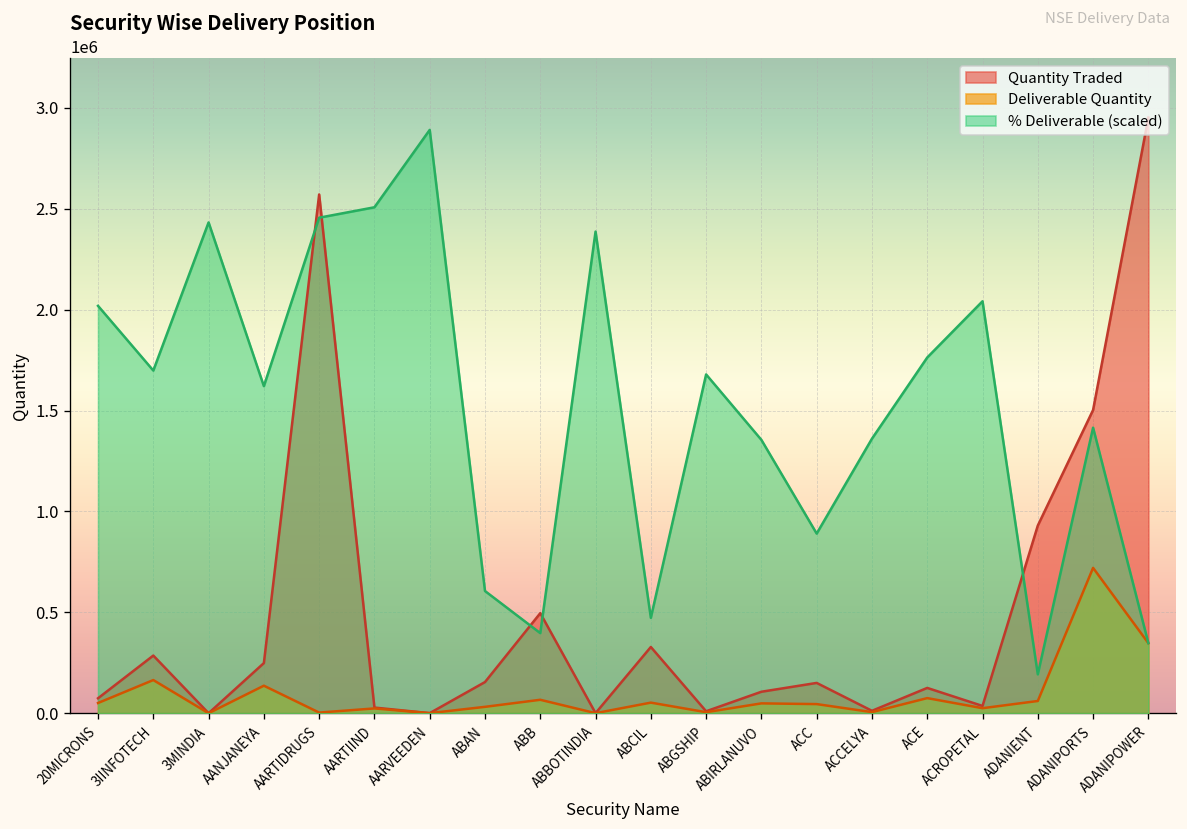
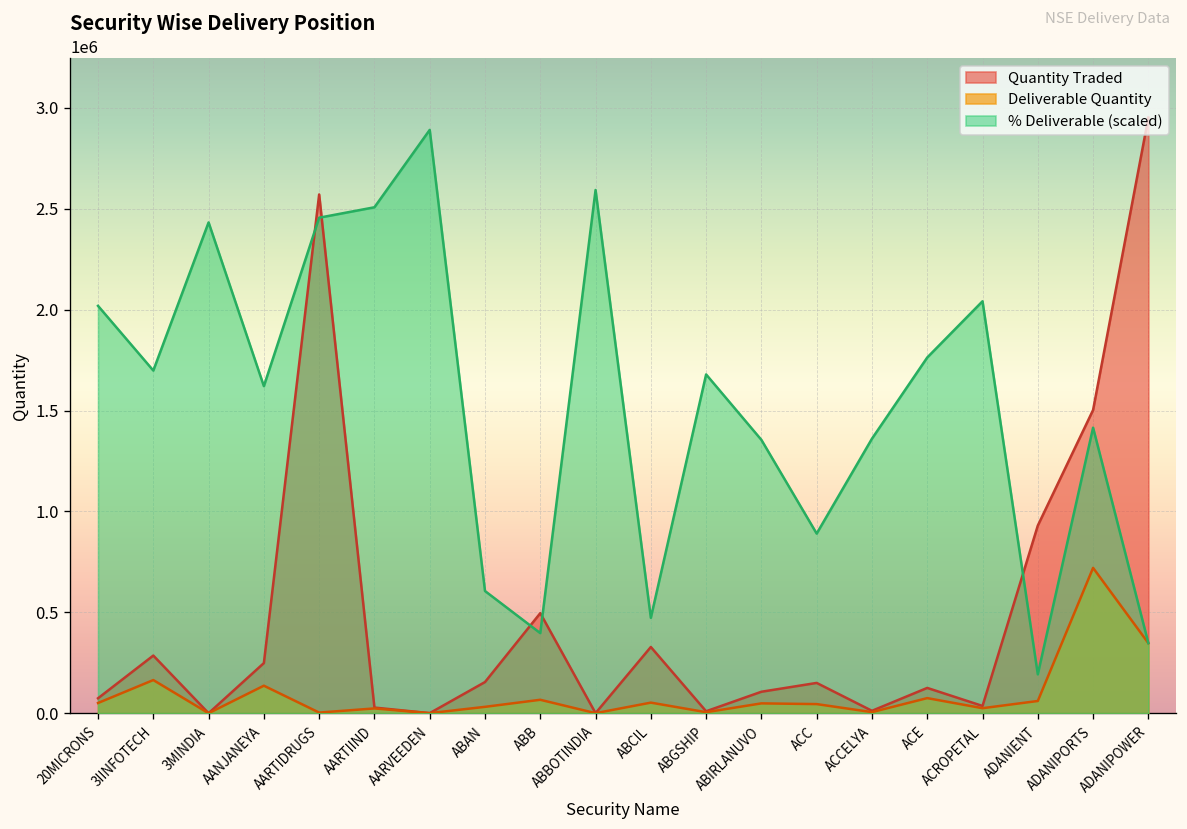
% Deliverable (scaled), ABBOTINDIA: 2390000 -> 2590000
